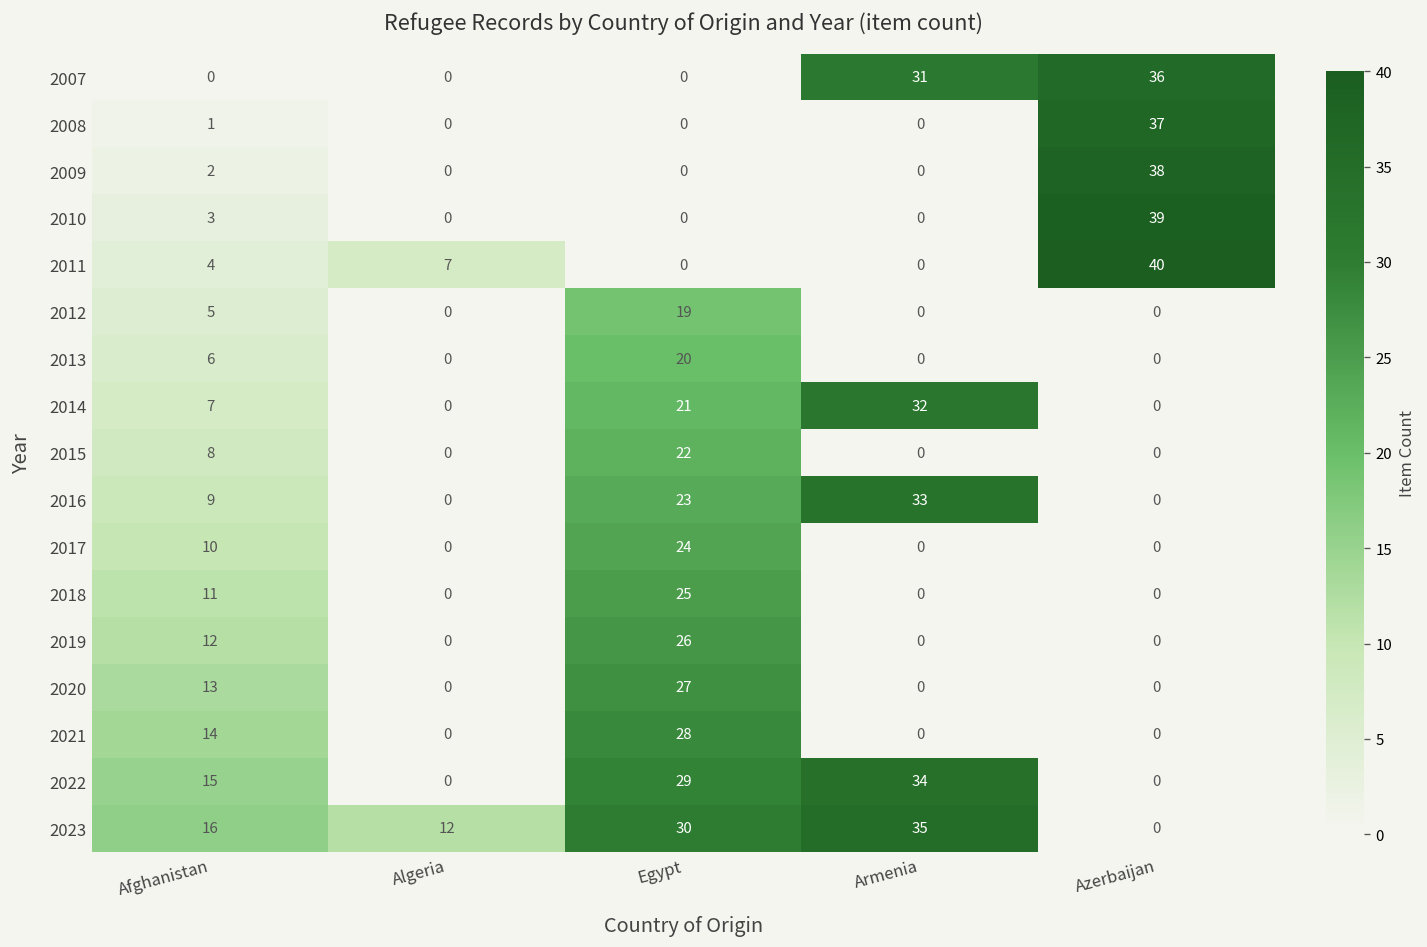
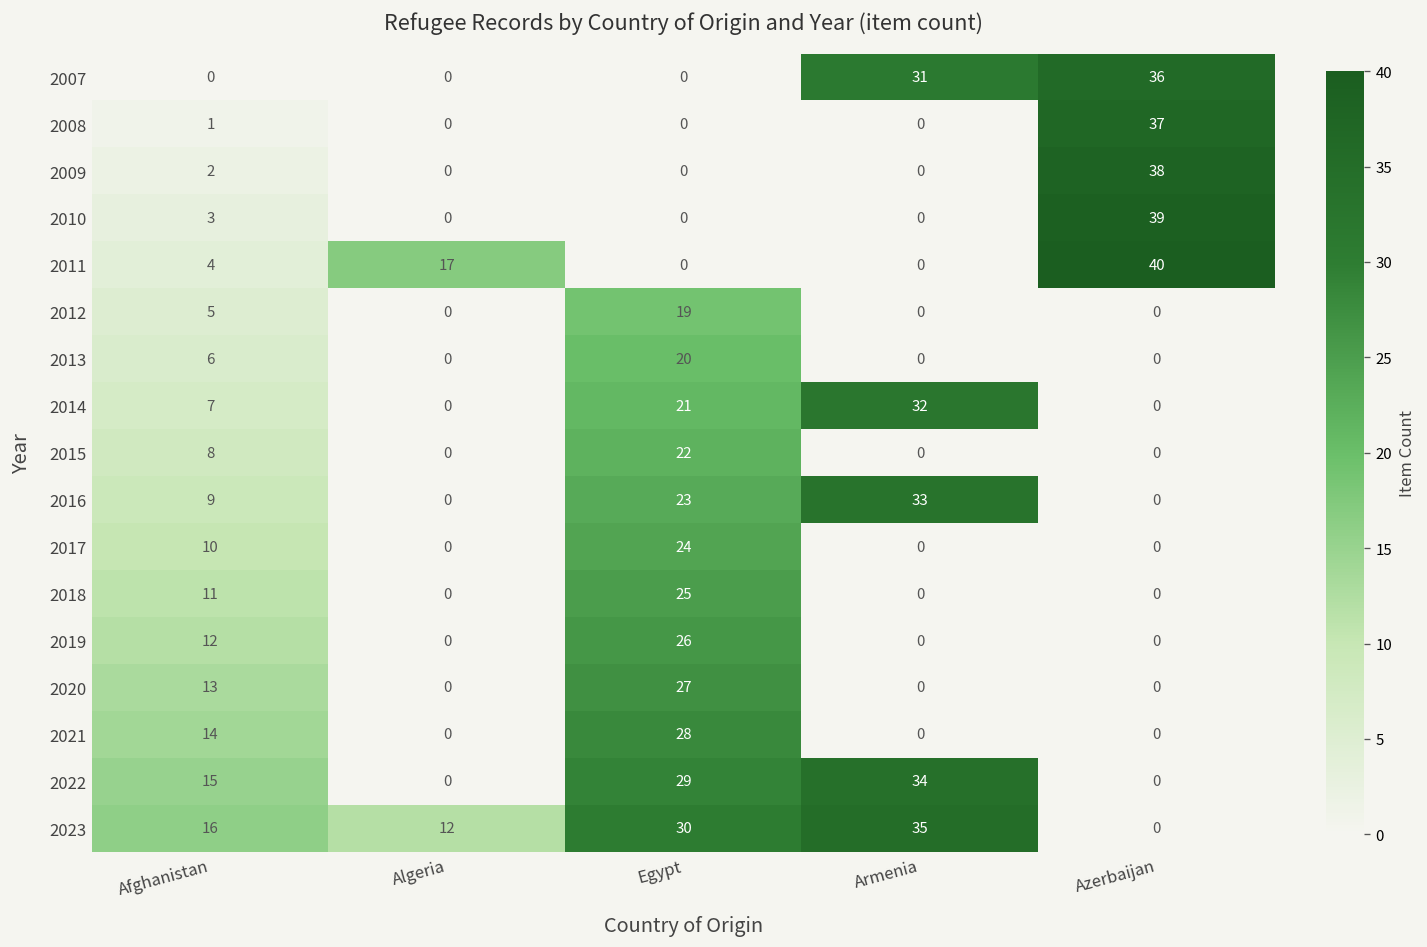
2011, Algeria: 7 -> 17
